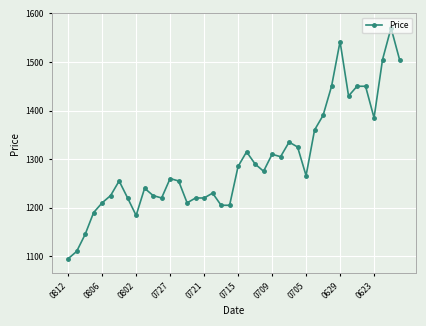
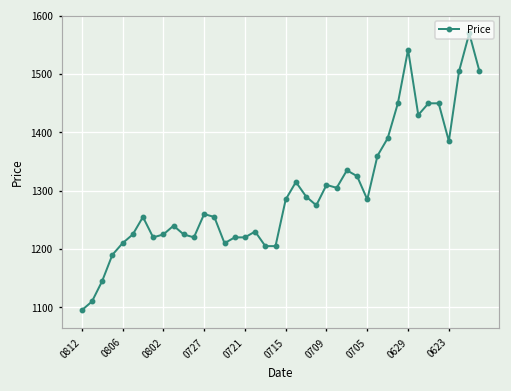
0802: 1180 -> 1230
0705: 1270 -> 1290
